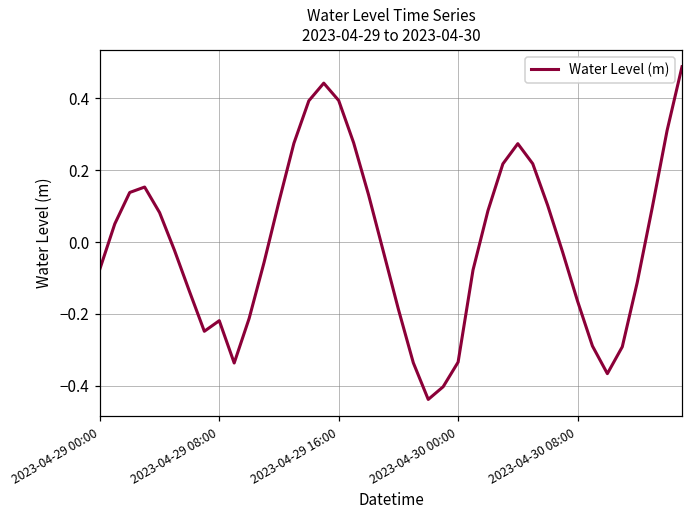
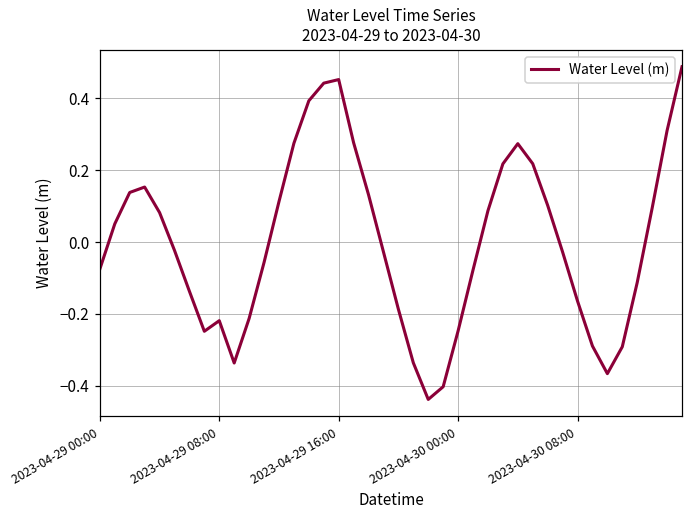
2023-04-29 16:00: 0.39 -> 0.45
2023-04-30 00:00: -0.33 -> -0.25
